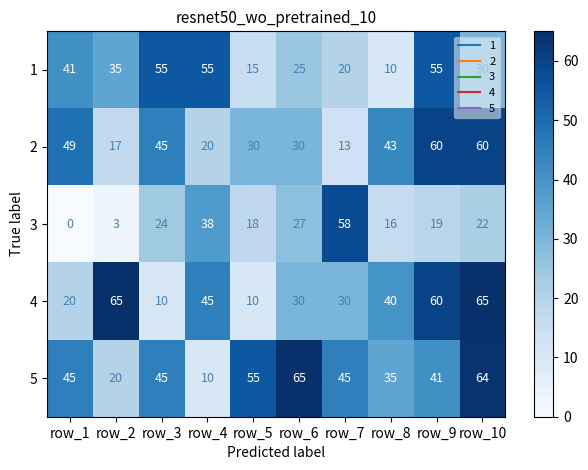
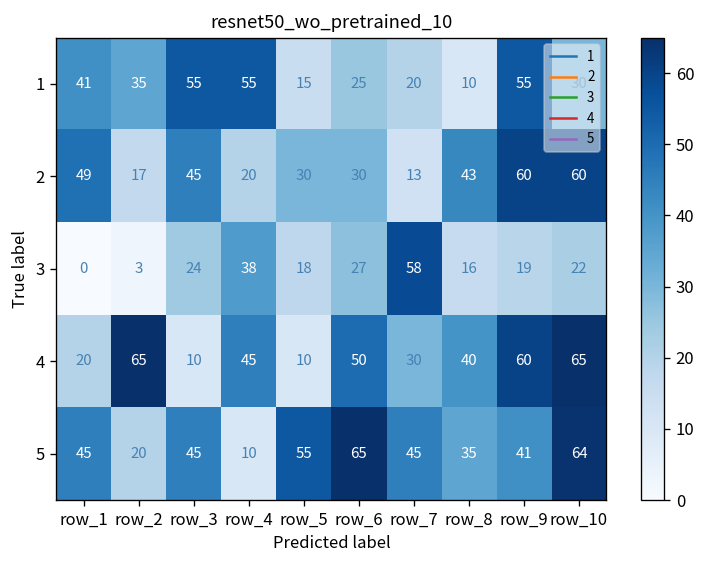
4, row_6: 30 -> 50
